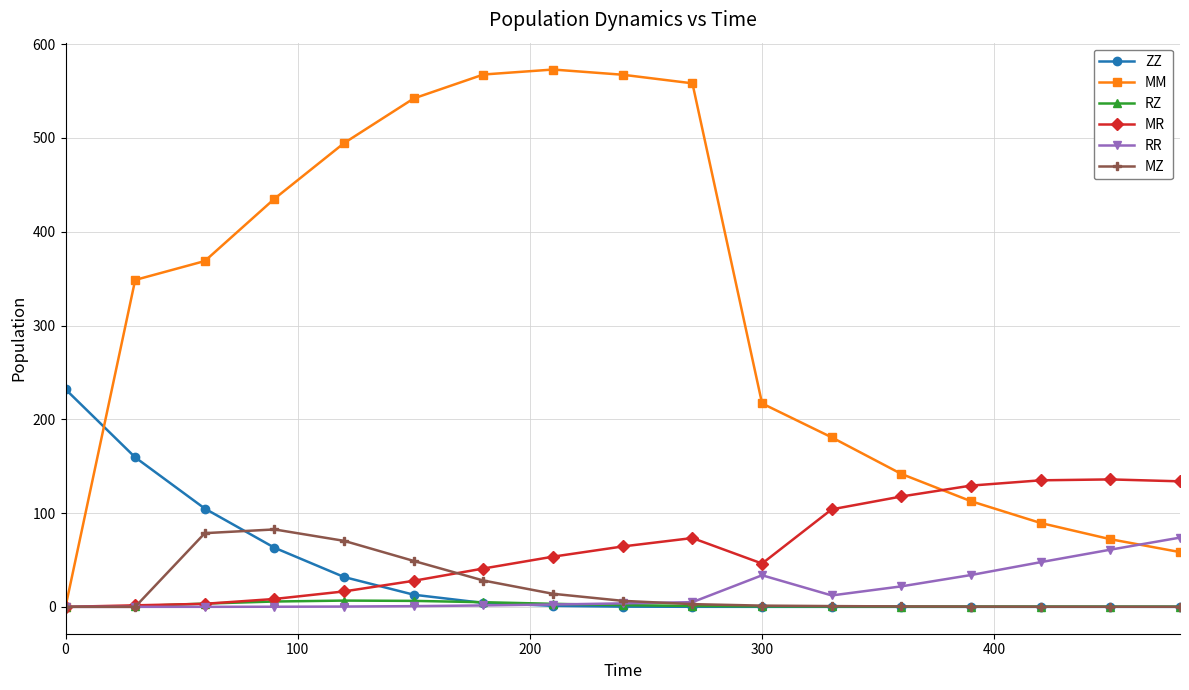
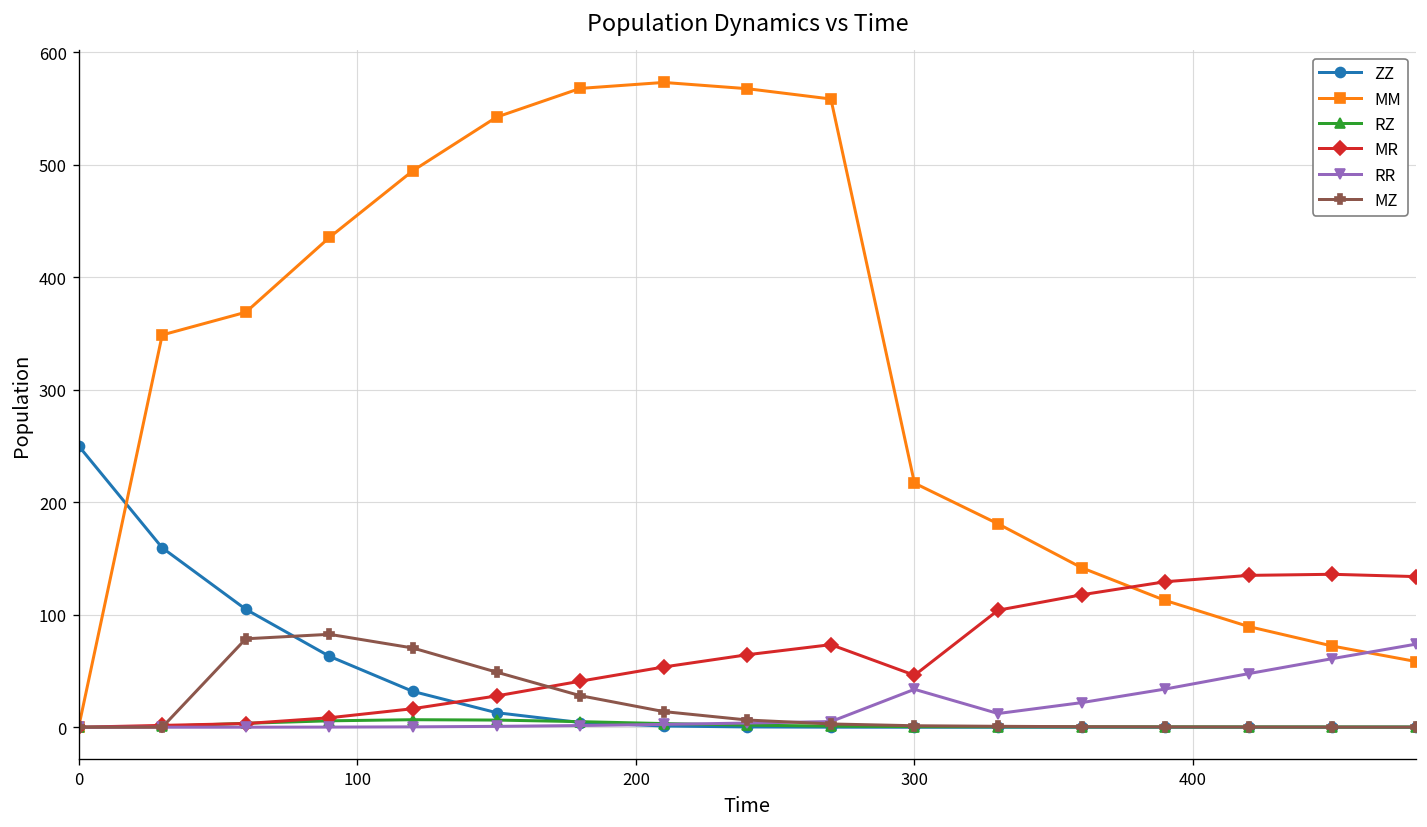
ZZ, 0: 230 -> 250
